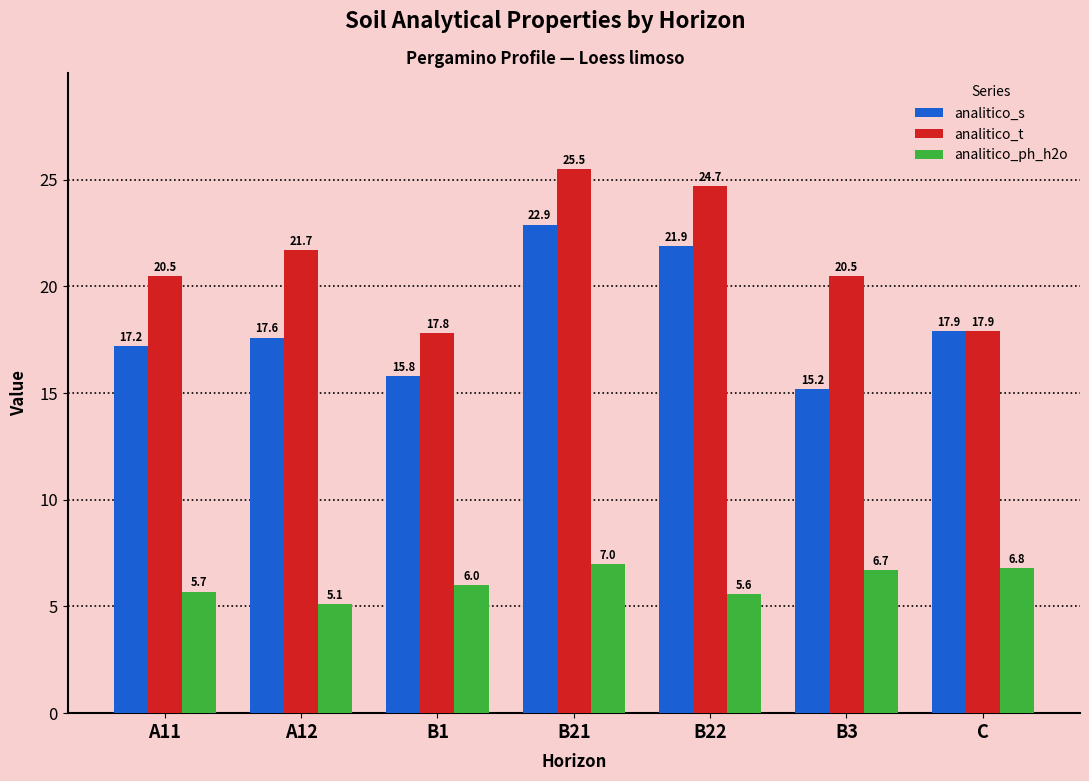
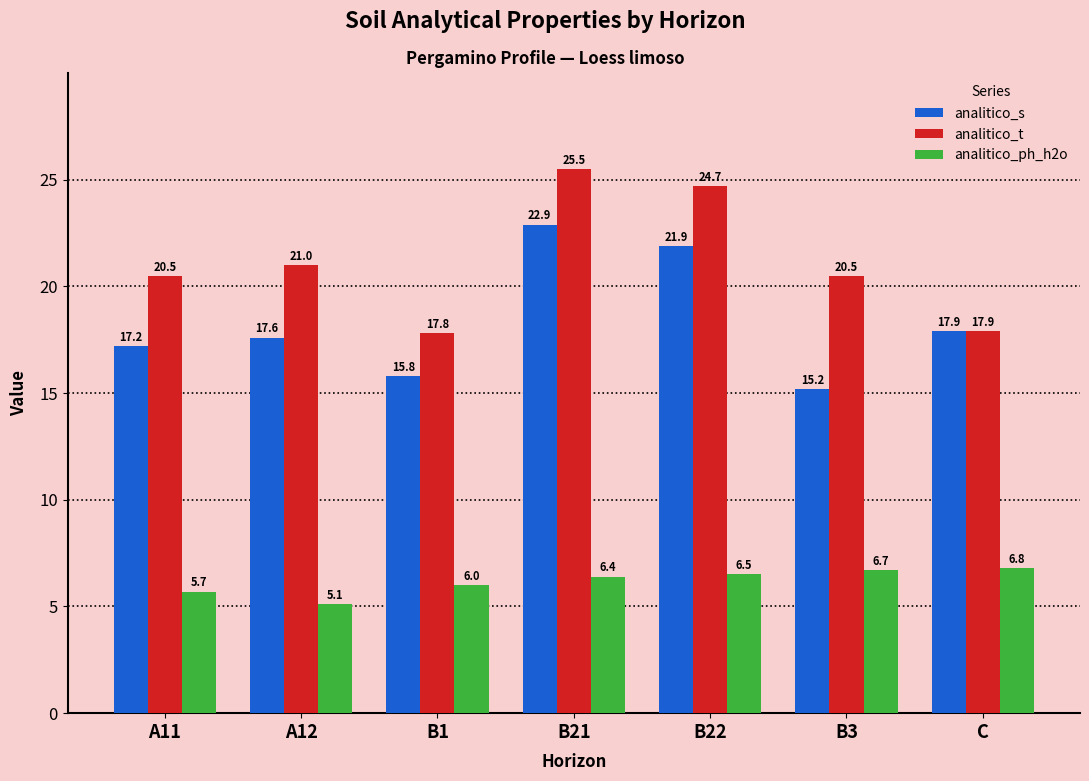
analitico_t, A12: 21.7 -> 21.0
analitico_ph_h2o, B21: 7.0 -> 6.4
analitico_ph_h2o, B22: 5.6 -> 6.5
